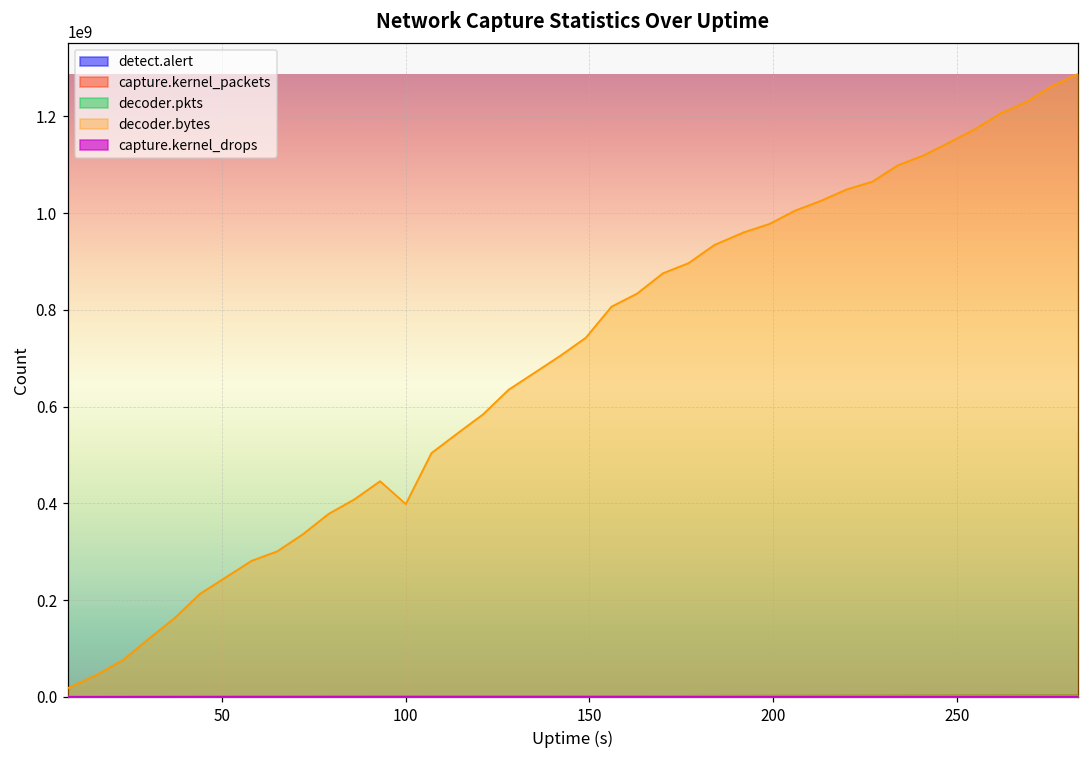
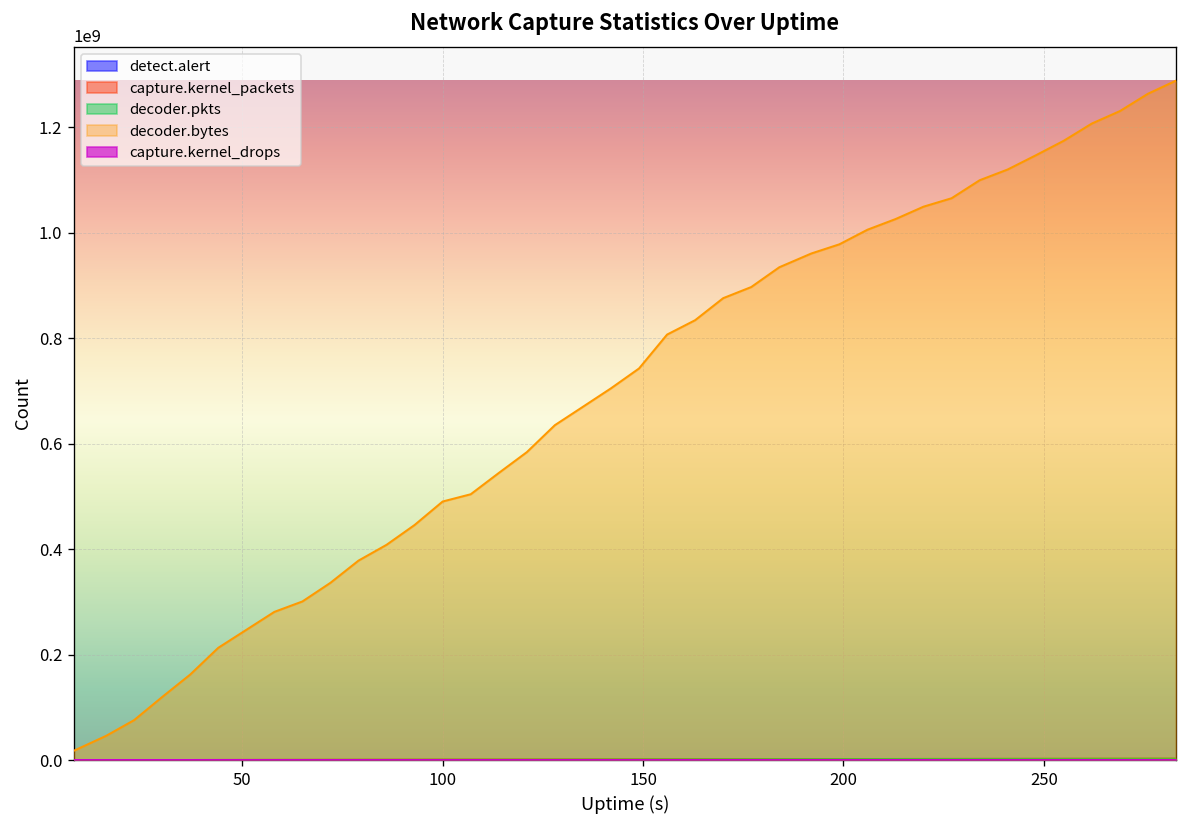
decoder.bytes, 100: 400000000 -> 490000000
